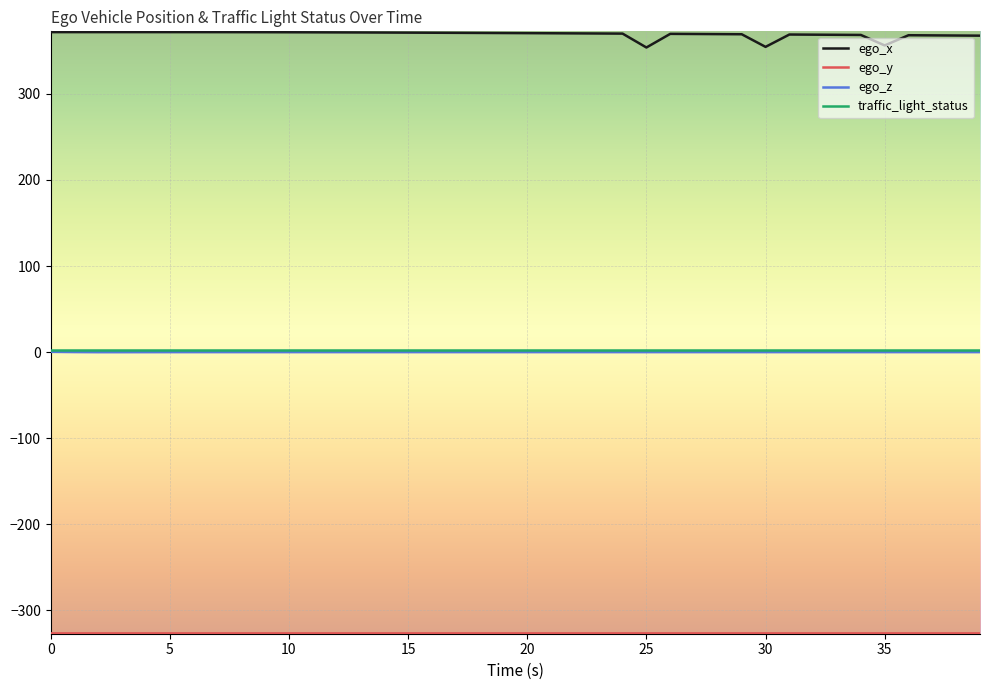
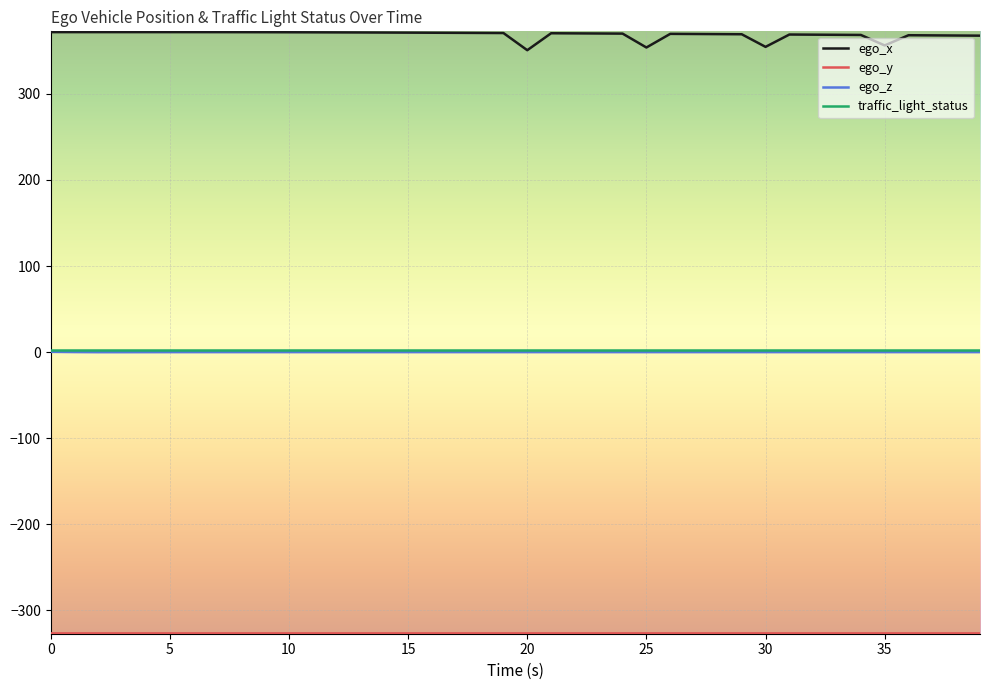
ego_x, 20: 370 -> 350
